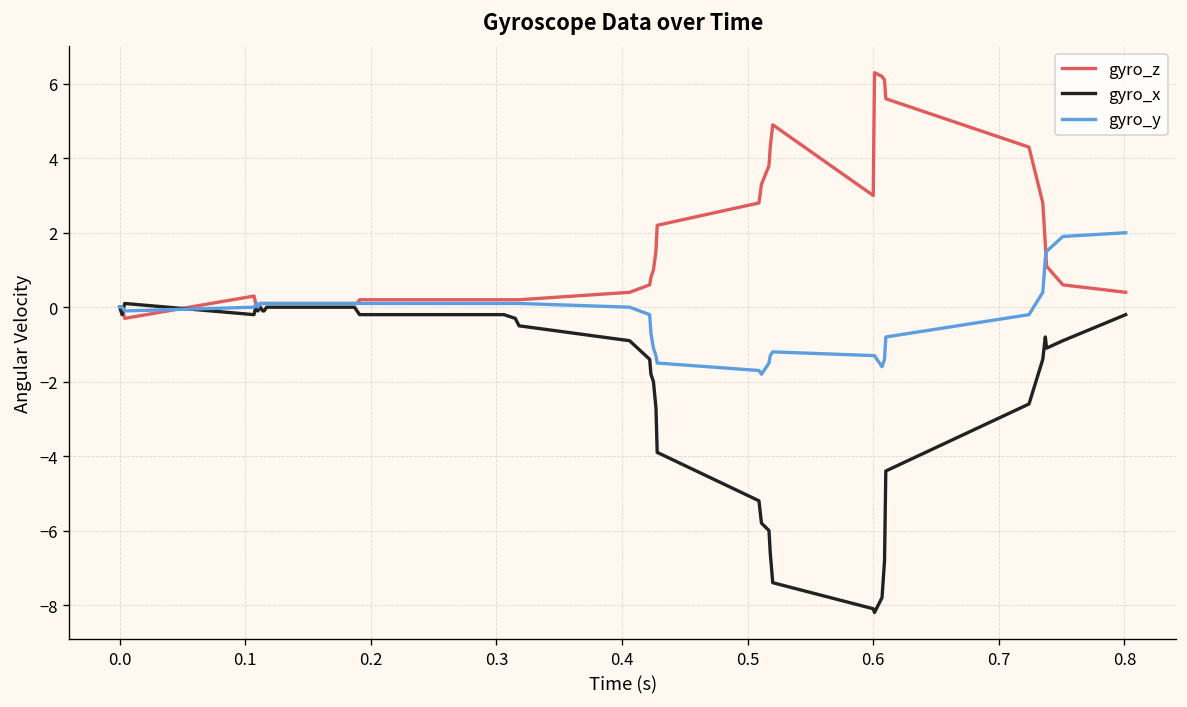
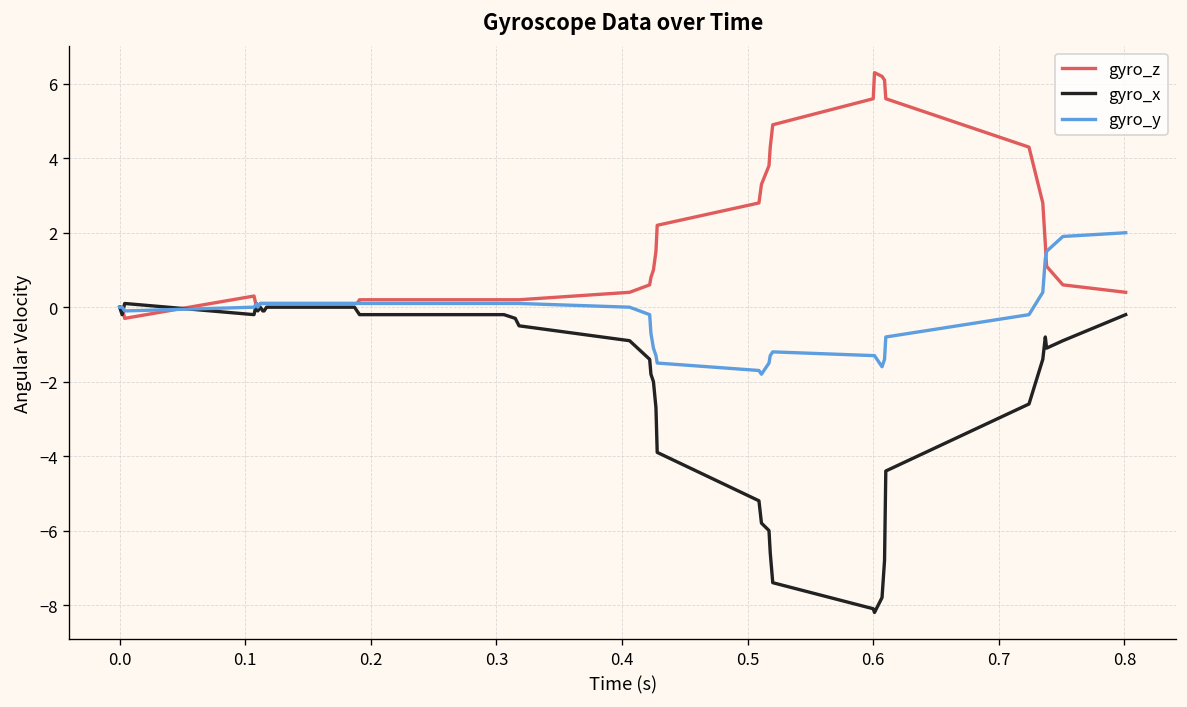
gyro_z, 0.6: 3.0 -> 5.6
